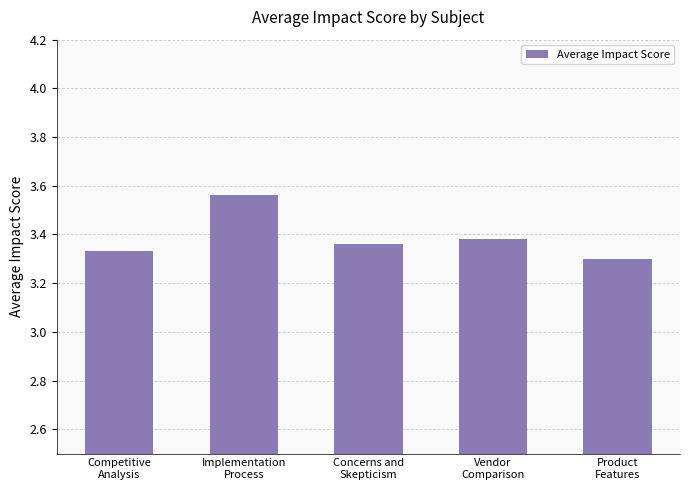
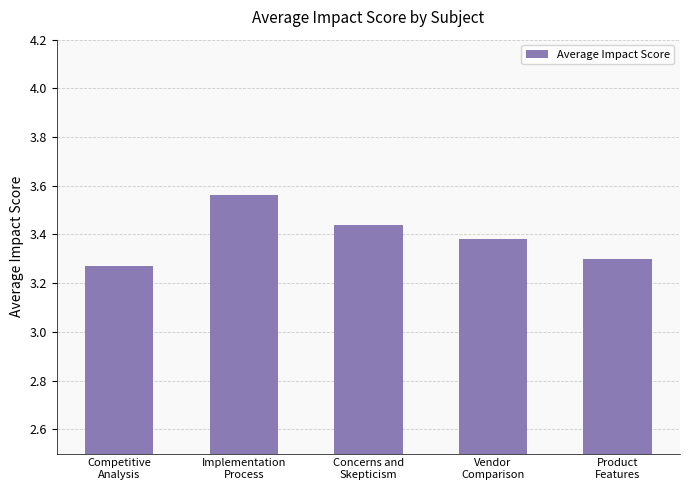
Competitive Analysis: 3.33 -> 3.27
Concerns and Skepticism: 3.36 -> 3.44
